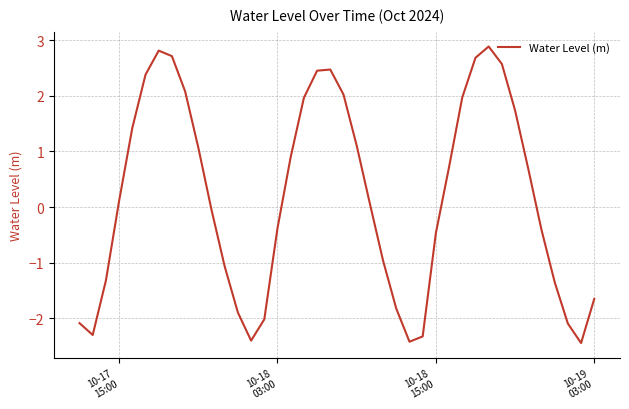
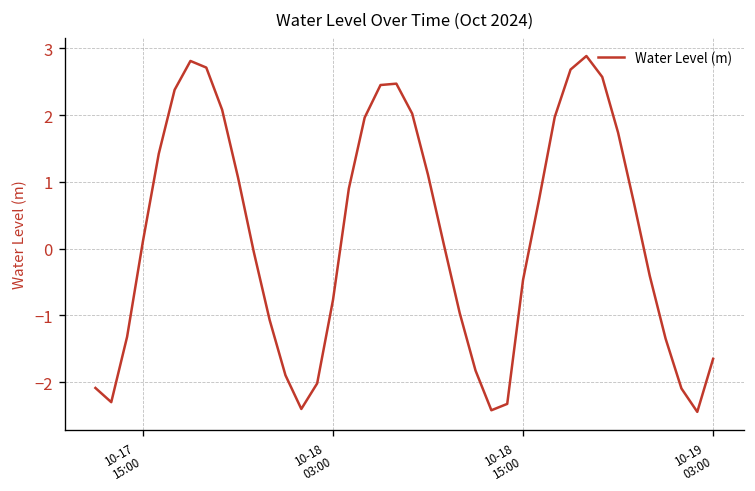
10-18 03:00: -0.4 -> -0.8
